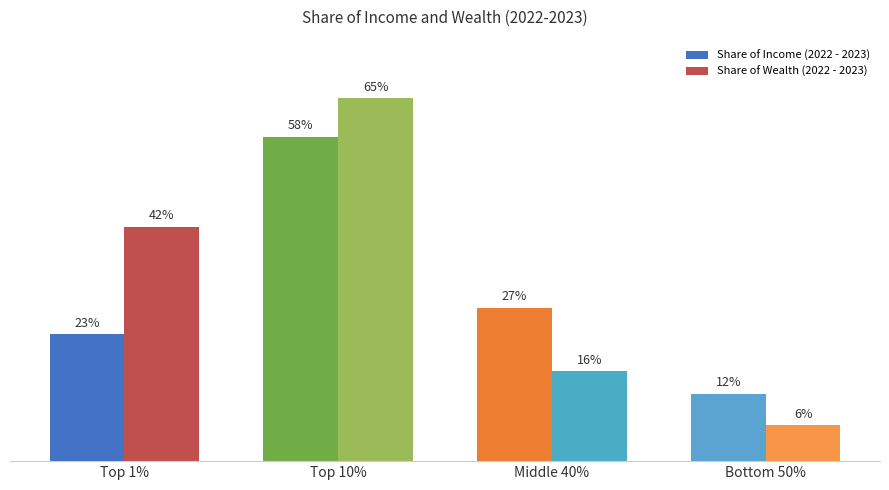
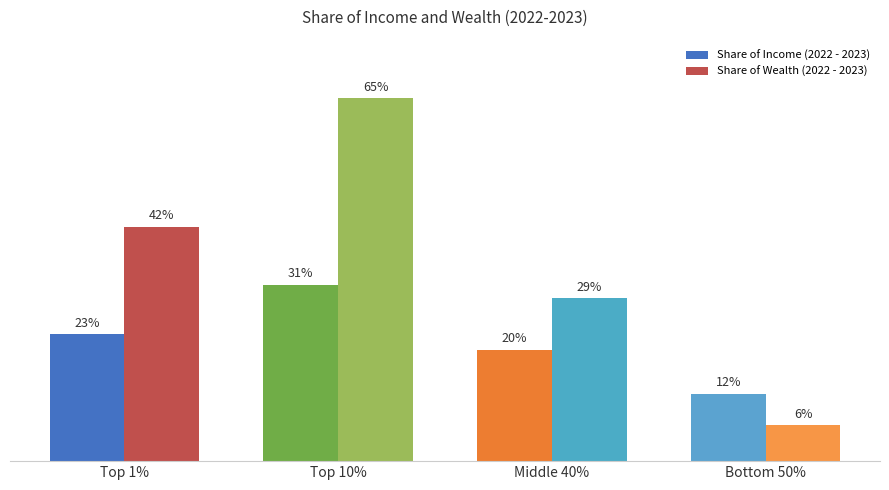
Share of Income (2022 - 2023), Top 10%: 58% -> 31%
Share of Income (2022 - 2023), Middle 40%: 27% -> 20%
Share of Wealth (2022 - 2023), Middle 40%: 16% -> 29%
